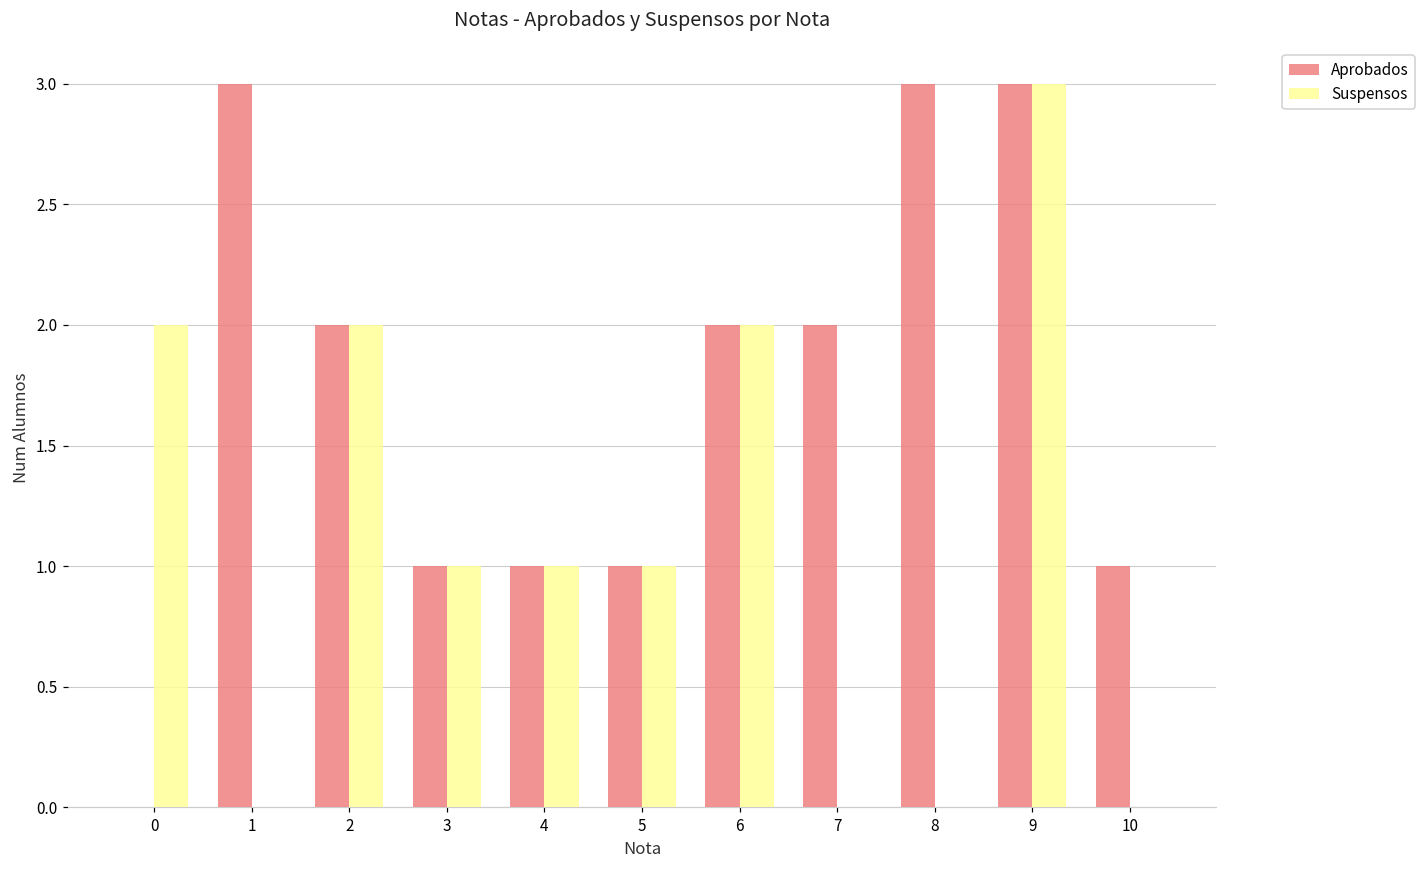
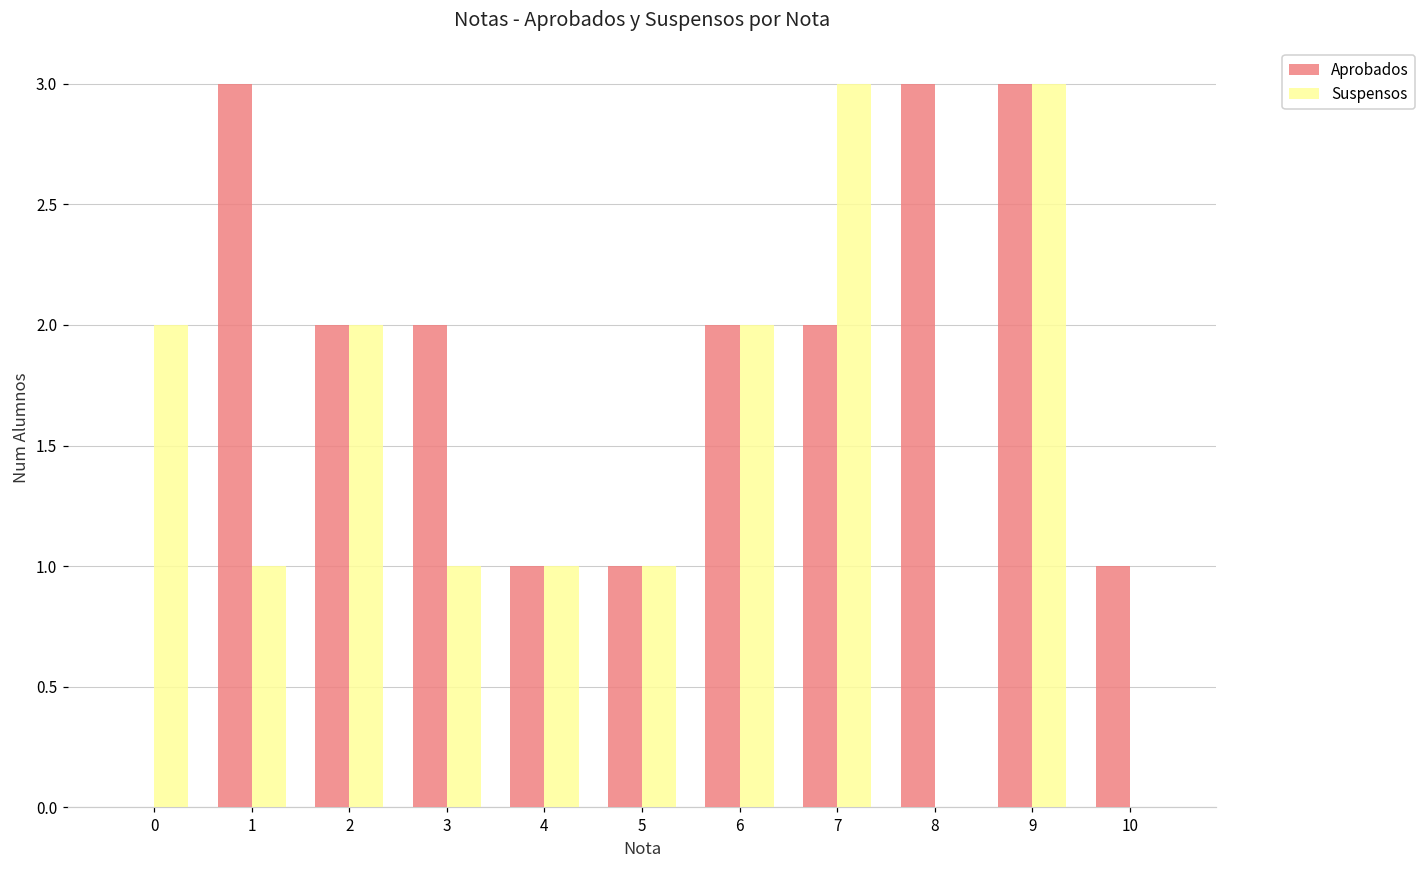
Suspensos, 1: 0 -> 1
Aprobados, 3: 1 -> 2
Suspensos, 7: 0 -> 3
